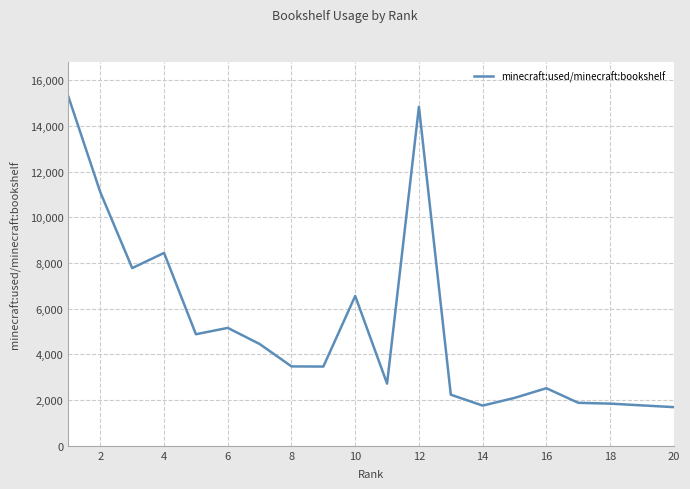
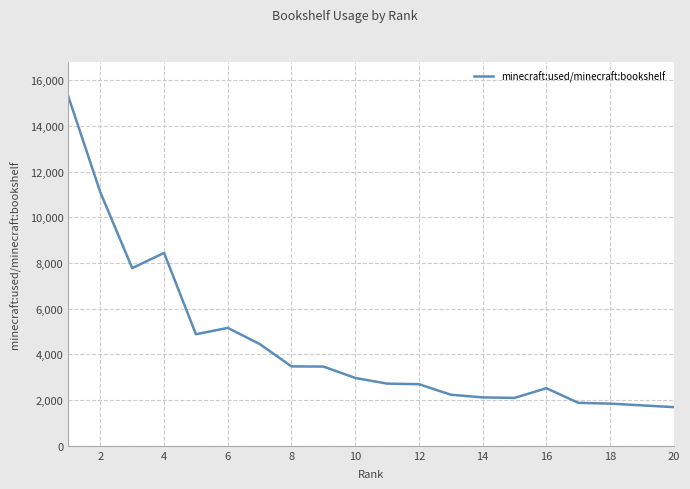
10: 6,600 -> 3,000
12: 14,800 -> 2,700
14: 1,800 -> 2,100
